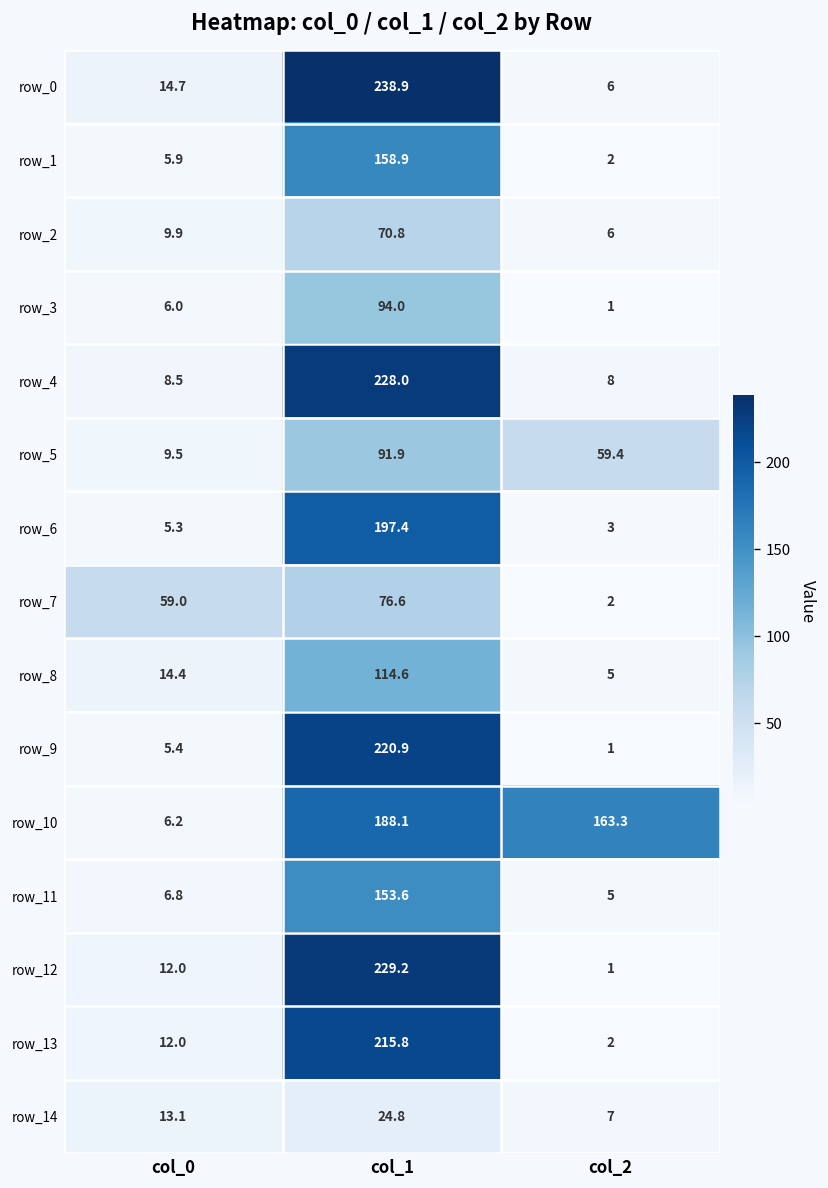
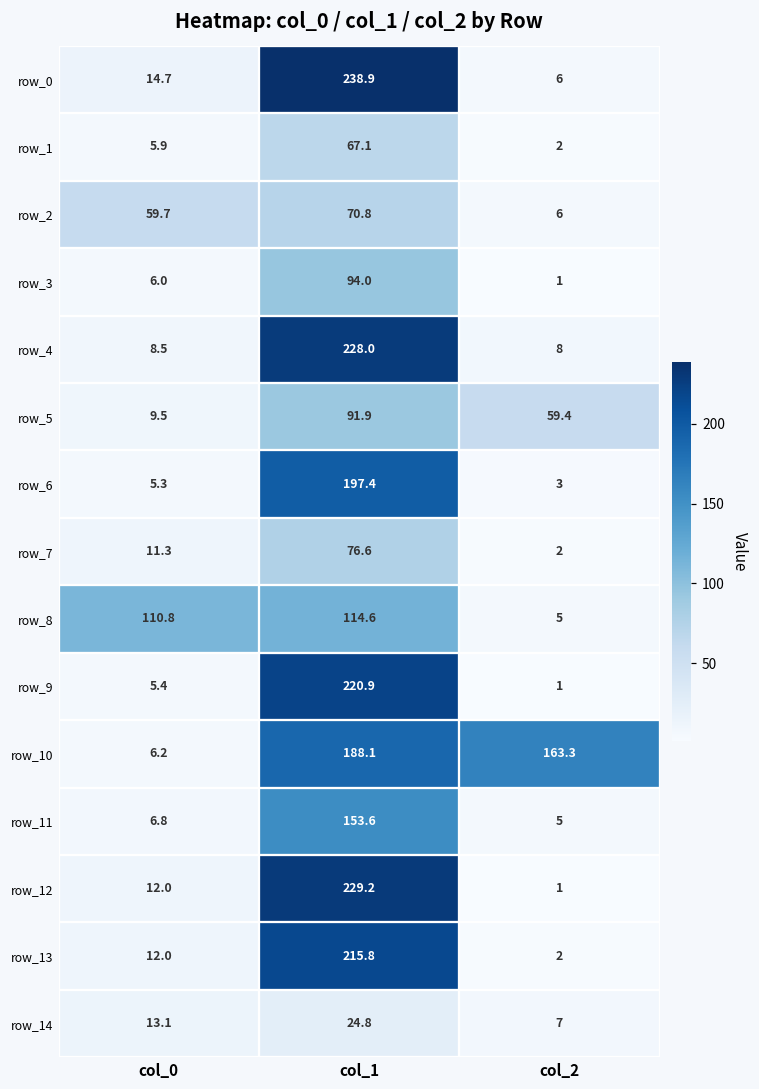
row_1, col_1: 158.9 -> 67.1
row_2, col_0: 9.9 -> 59.7
row_7, col_0: 59.0 -> 11.3
row_8, col_0: 14.4 -> 110.8
